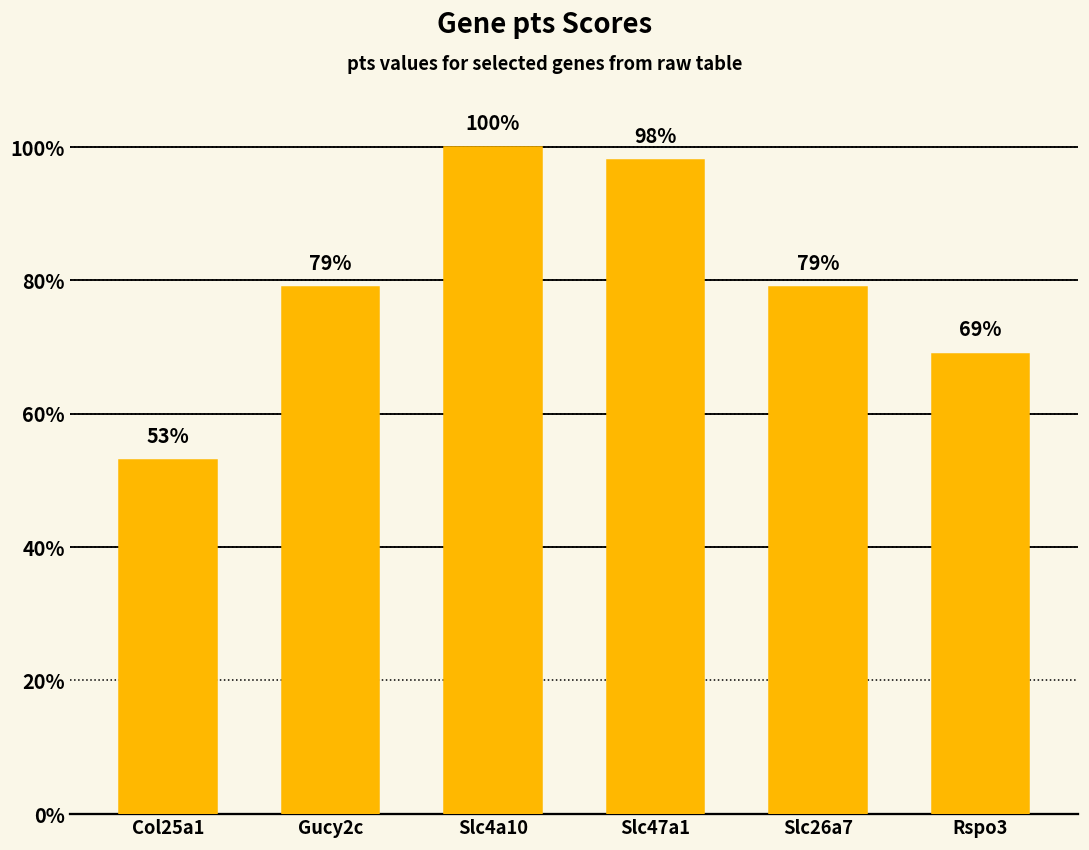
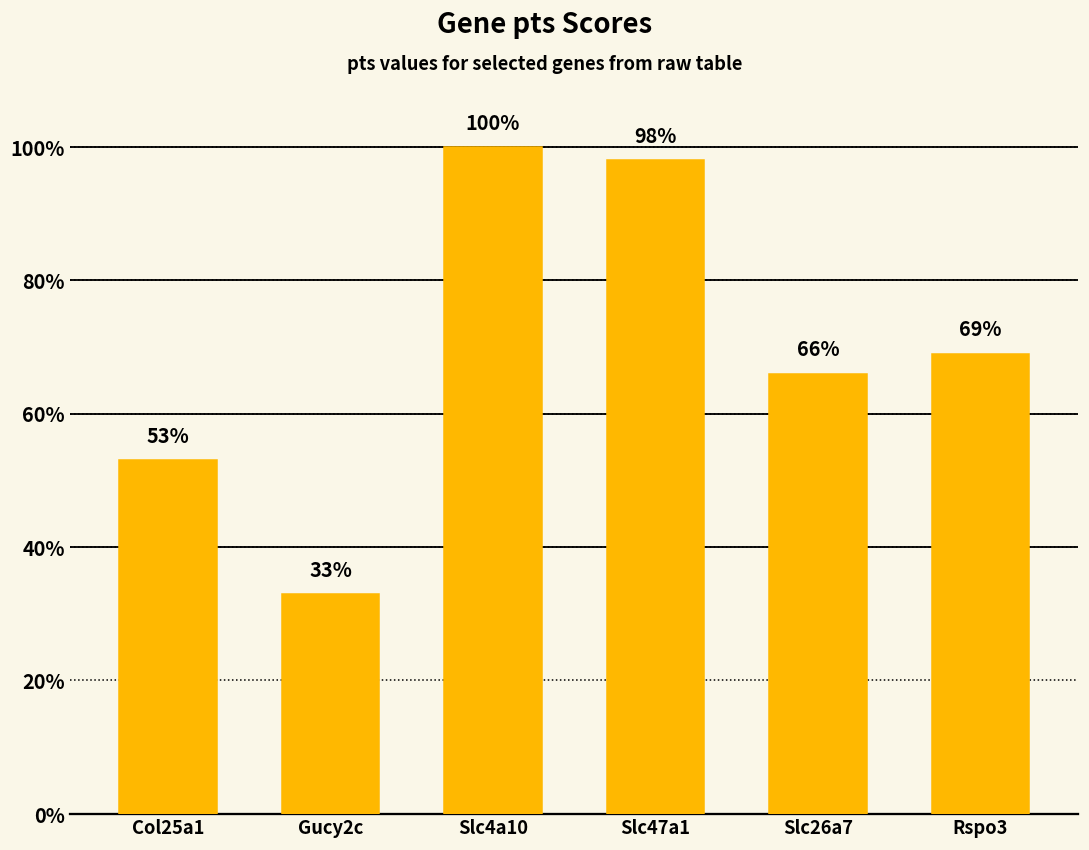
Gucy2c: 79% -> 33%
Slc26a7: 79% -> 66%
